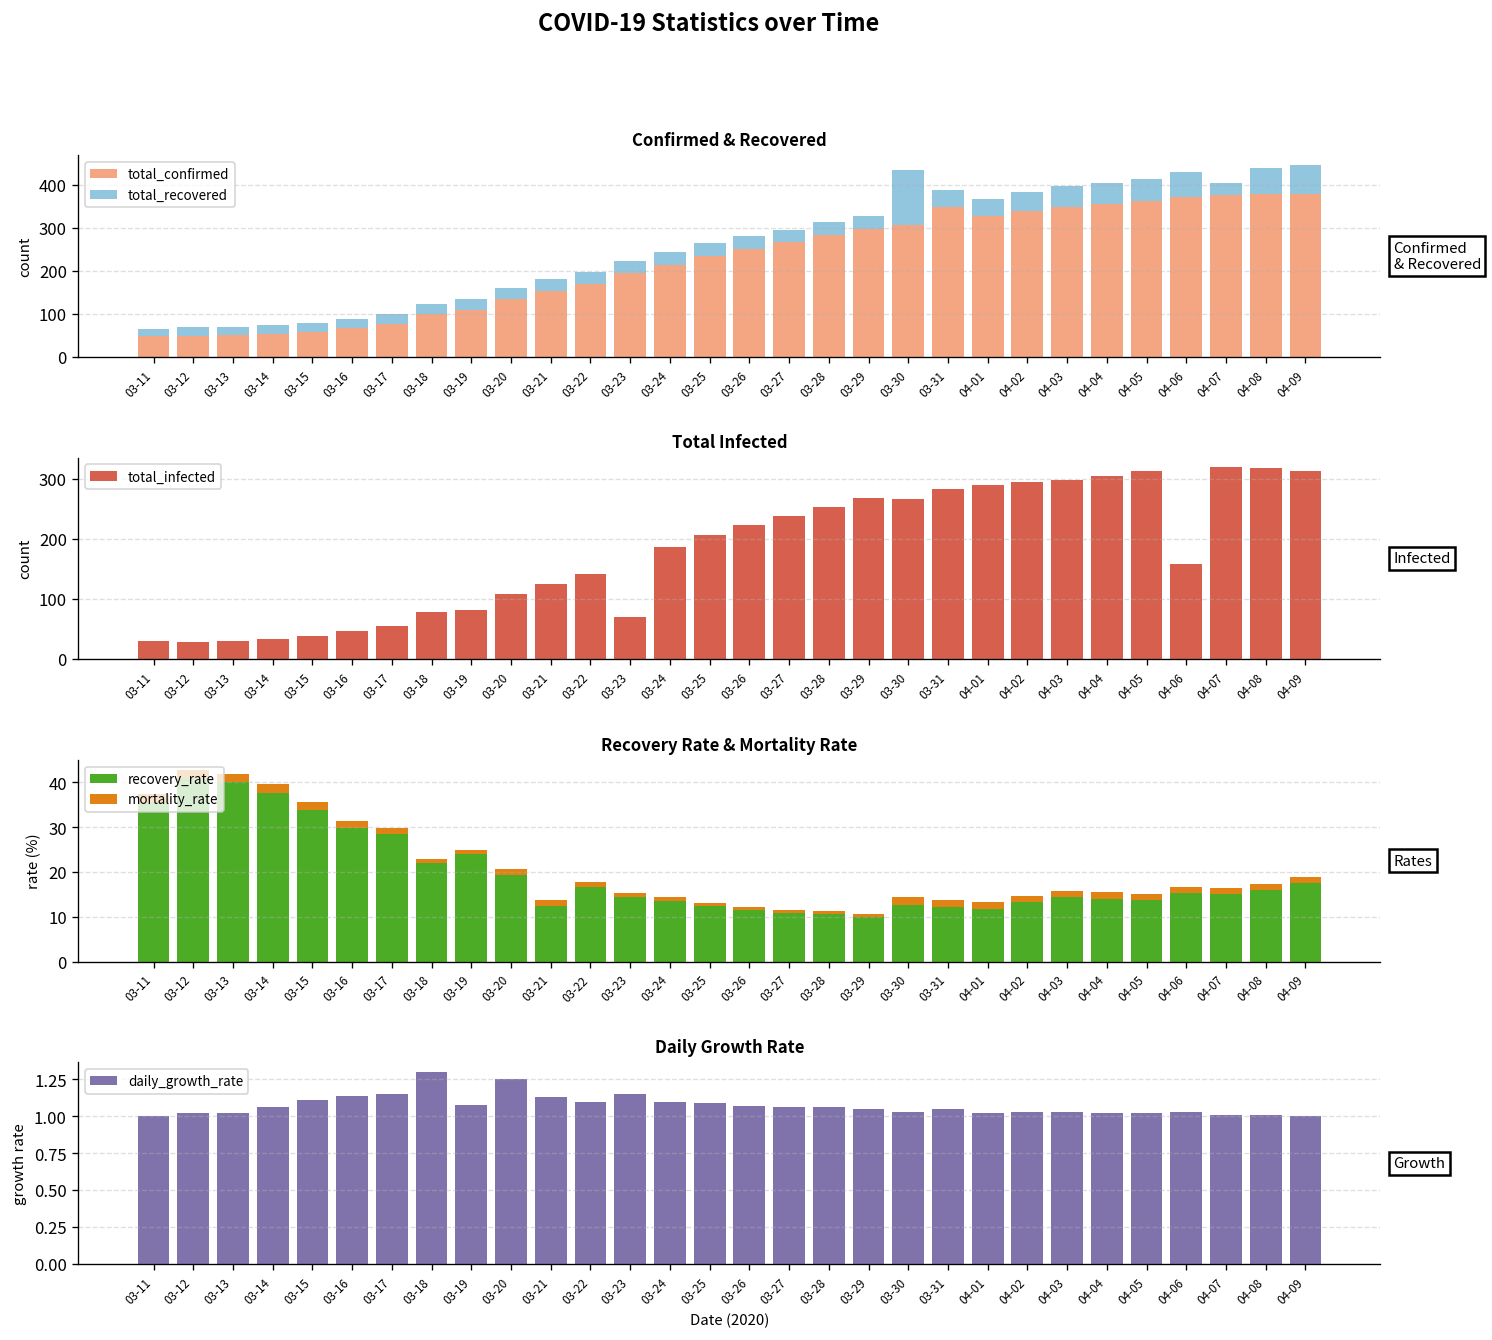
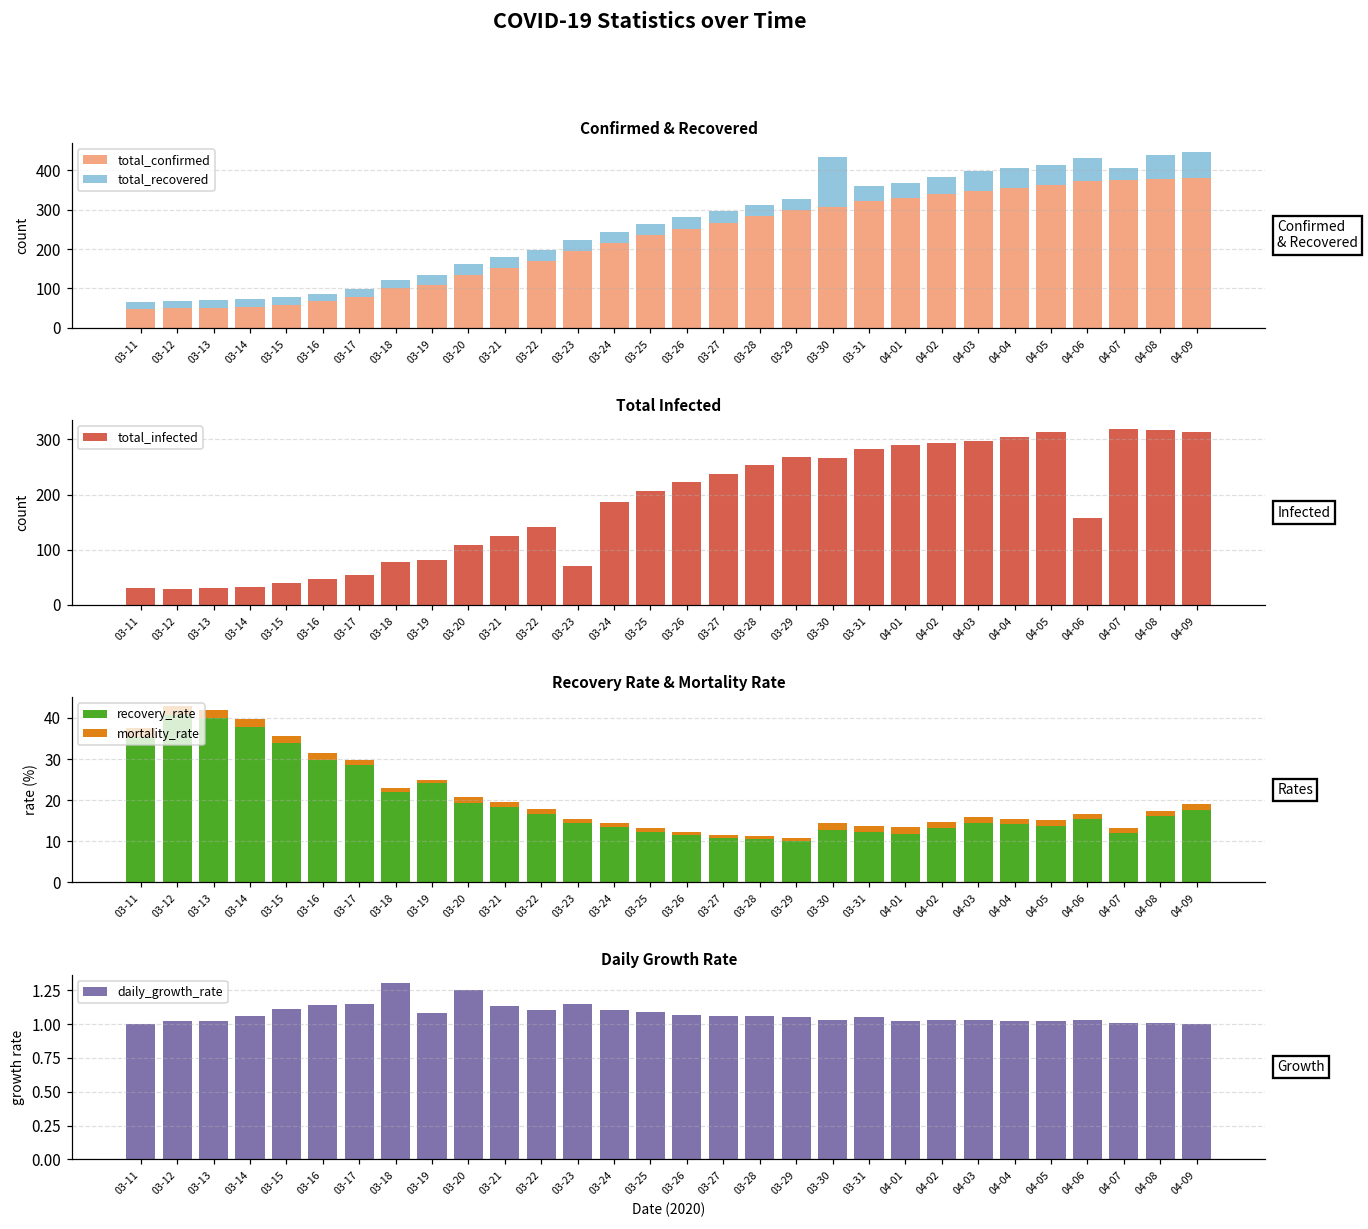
Confirmed & Recovered, total_confirmed, 03-31: 350 -> 320
Recovery Rate & Mortality Rate, recovery_rate, 03-21: 12 -> 18
Recovery Rate & Mortality Rate, recovery_rate, 04-07: 15 -> 12
